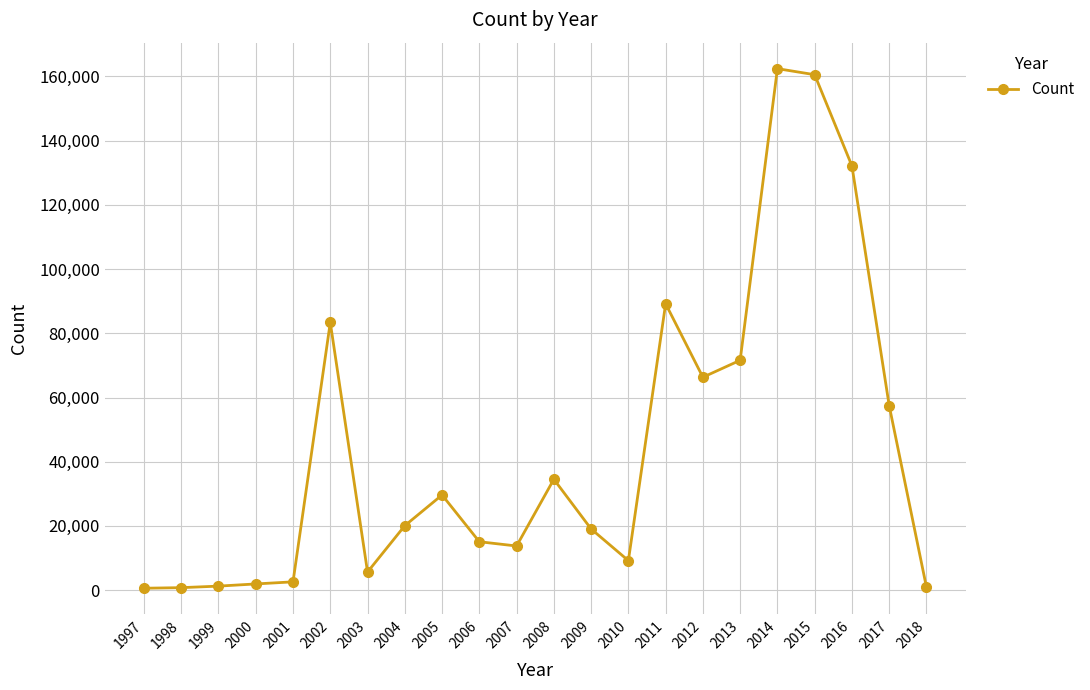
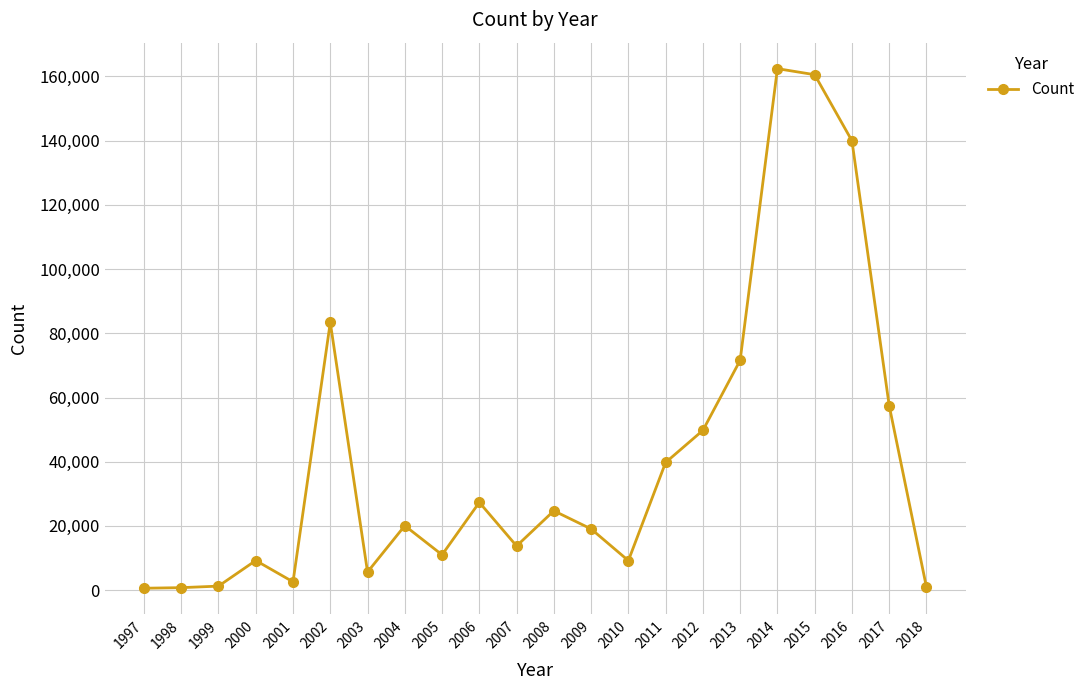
2000: 2,000 -> 9,000
2005: 30,000 -> 11,000
2006: 15,000 -> 27,000
2008: 35,000 -> 25,000
2011: 89,000 -> 40,000
2012: 66,000 -> 50,000
2016: 132,000 -> 140,000
